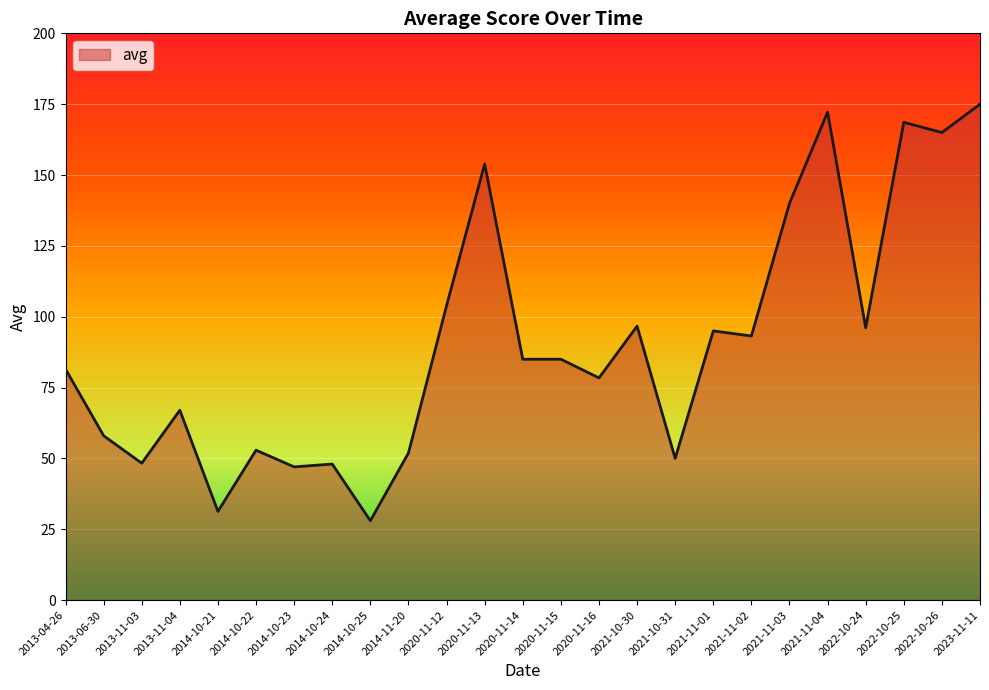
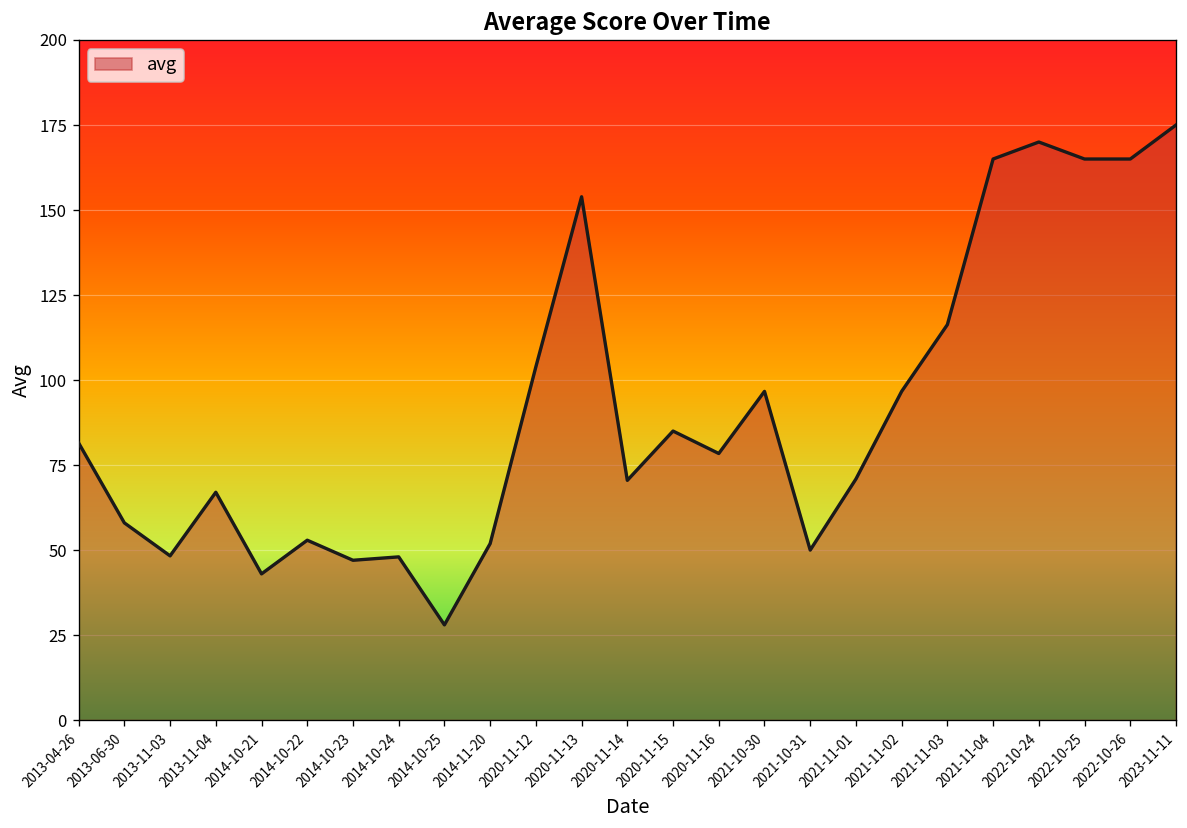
2014-10-21: 31 -> 43
2020-11-14: 85 -> 71
2021-11-01: 95 -> 71
2021-11-02: 93 -> 97
2021-11-03: 140 -> 116
2021-11-04: 172 -> 165
2022-10-24: 96 -> 170
2022-10-25: 169 -> 165
